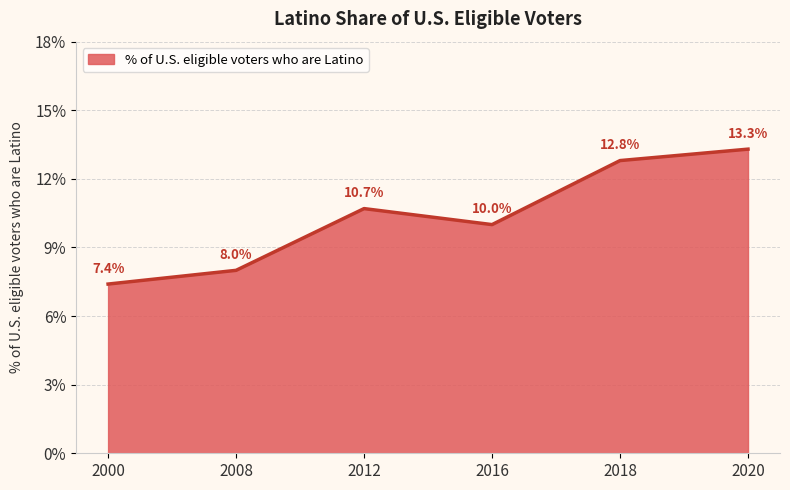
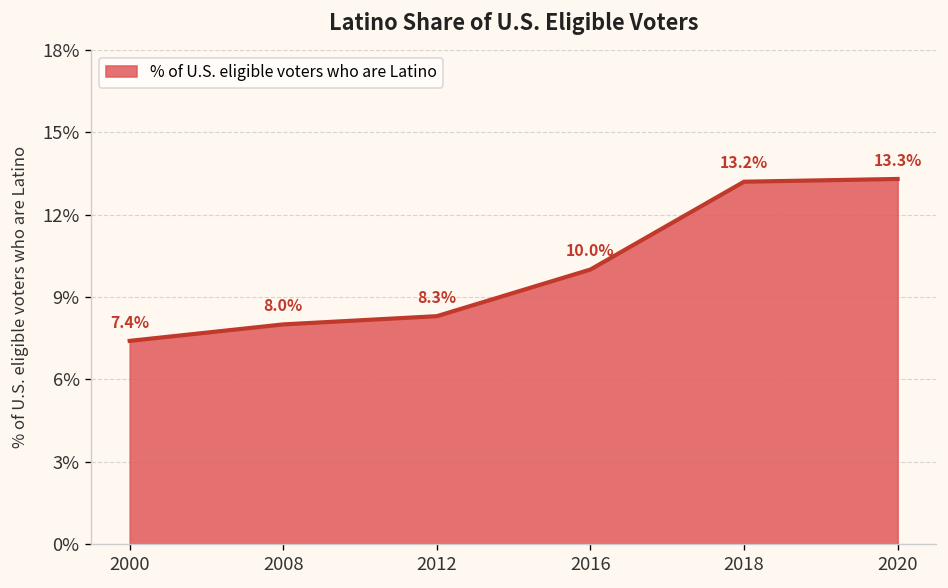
2012: 10.7% -> 8.3%
2018: 12.8% -> 13.2%
